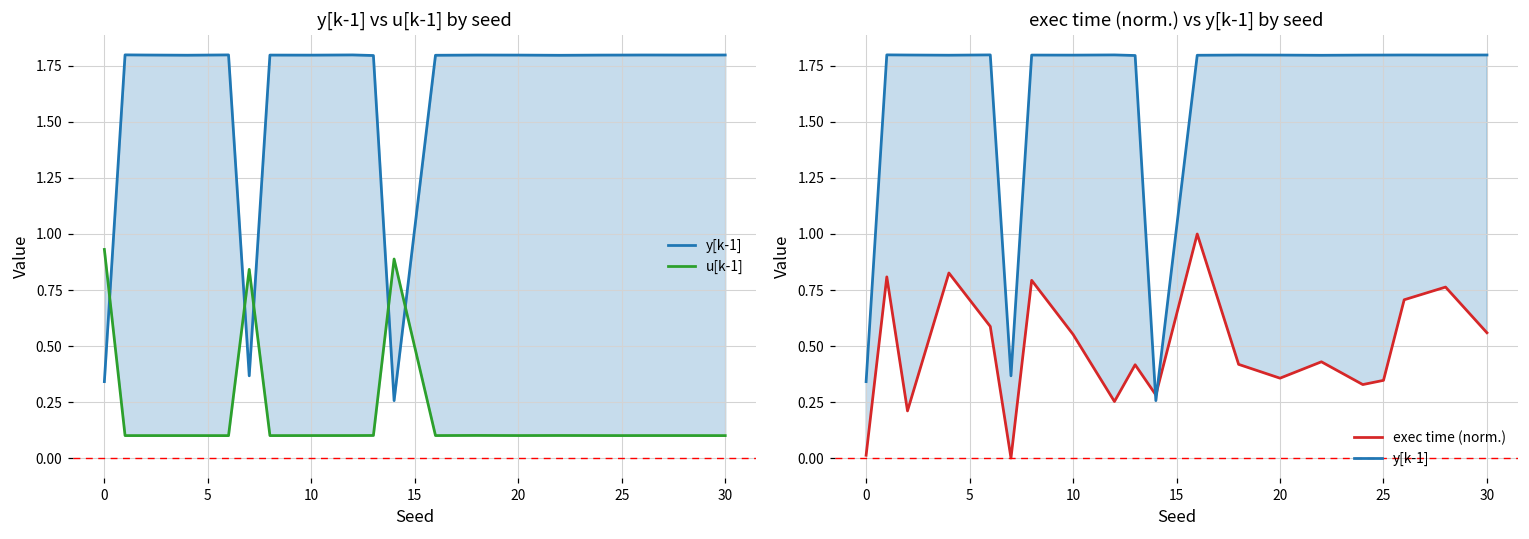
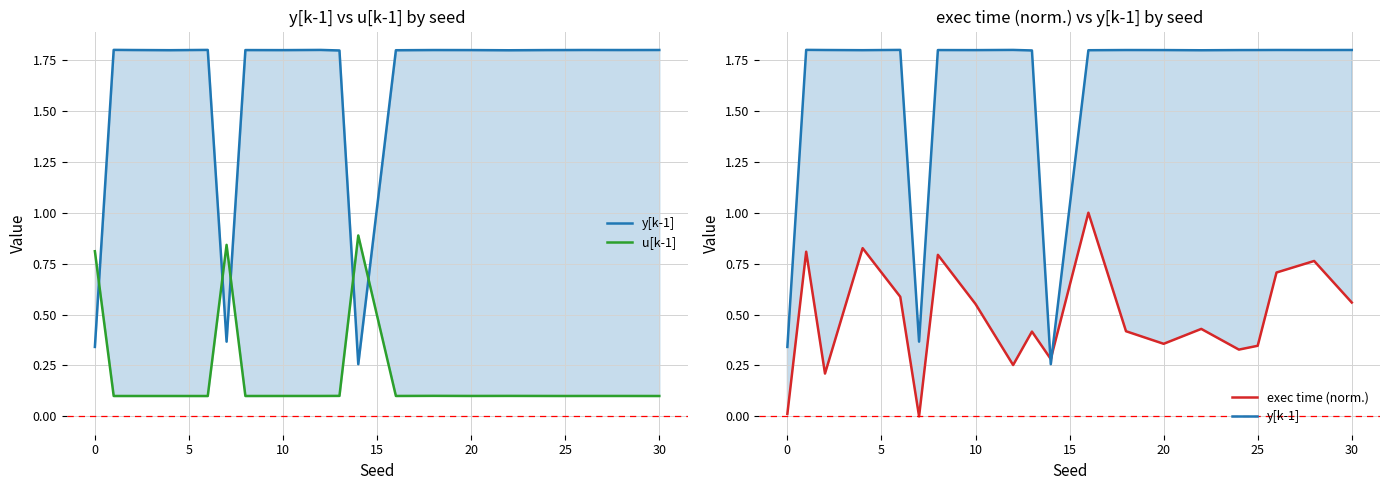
y[k-1] vs u[k-1] by seed, u[k-1], 0: 0.93 -> 0.81
